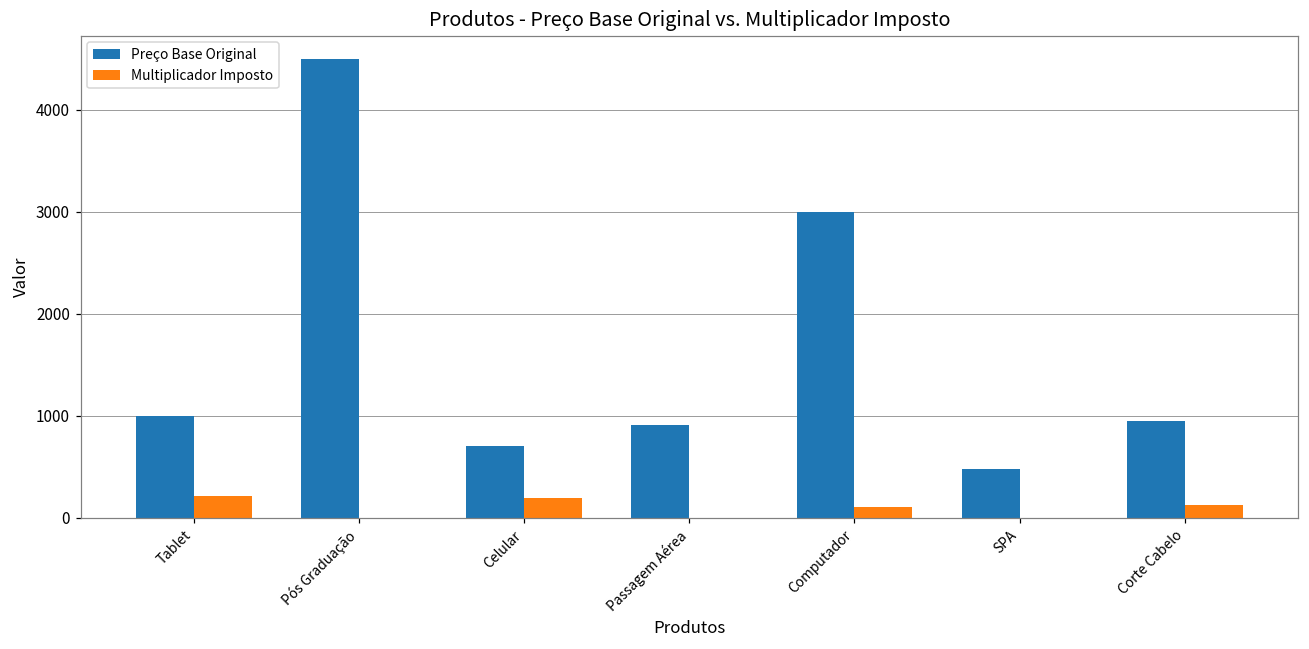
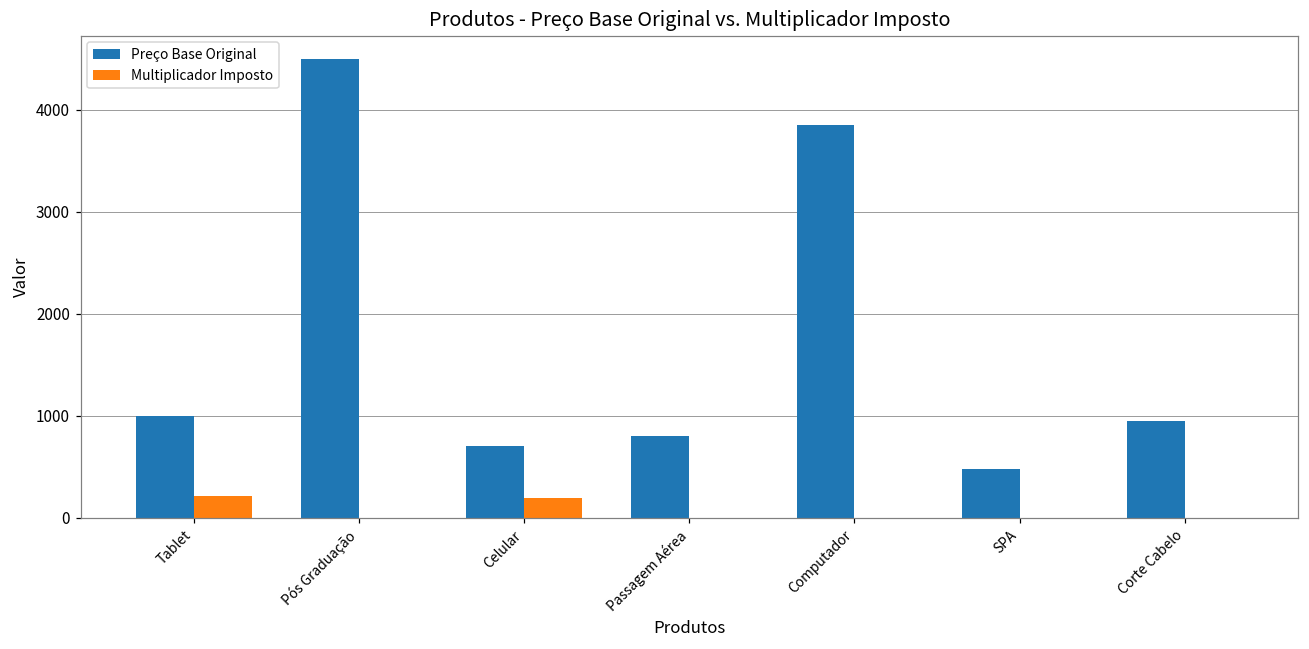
Preço Base Original, Passagem Aérea: 900 -> 800
Preço Base Original, Computador: 3000 -> 3900
Multiplicador Imposto, Computador: 100 -> 0
Multiplicador Imposto, Corte Cabelo: 100 -> 0
